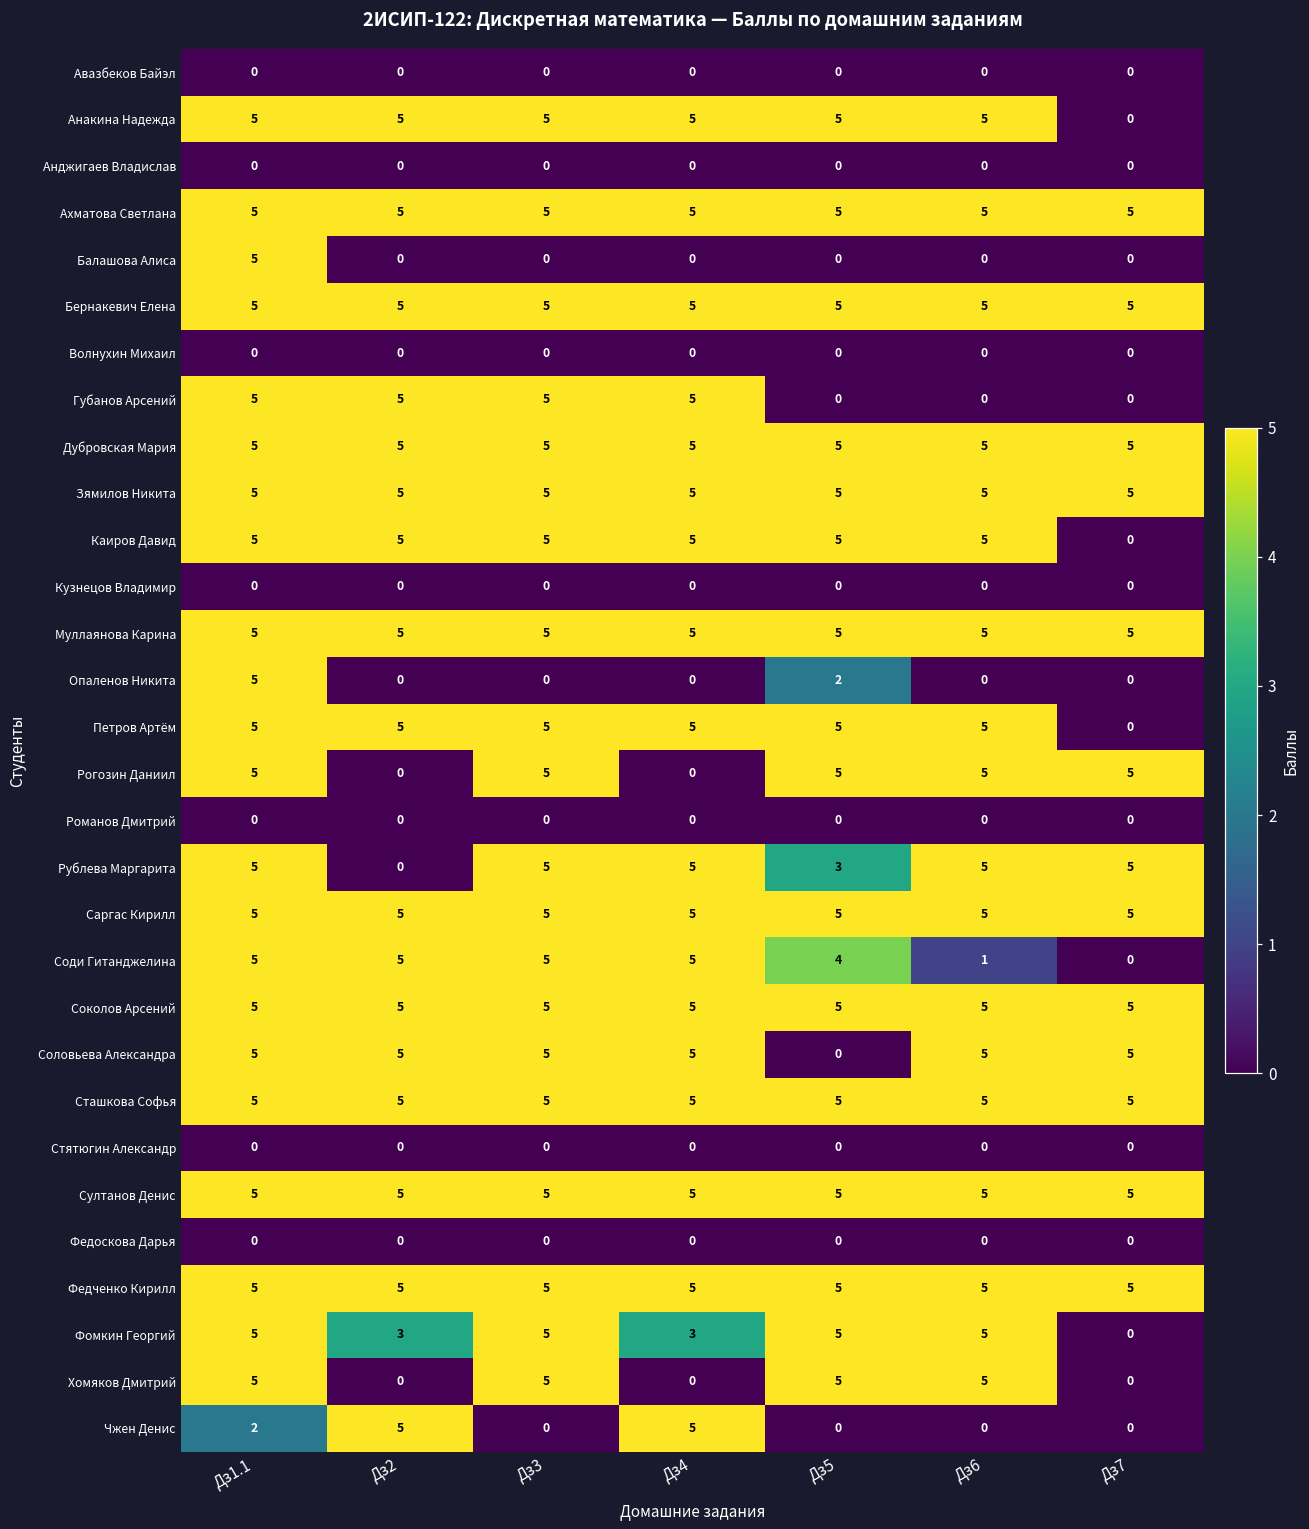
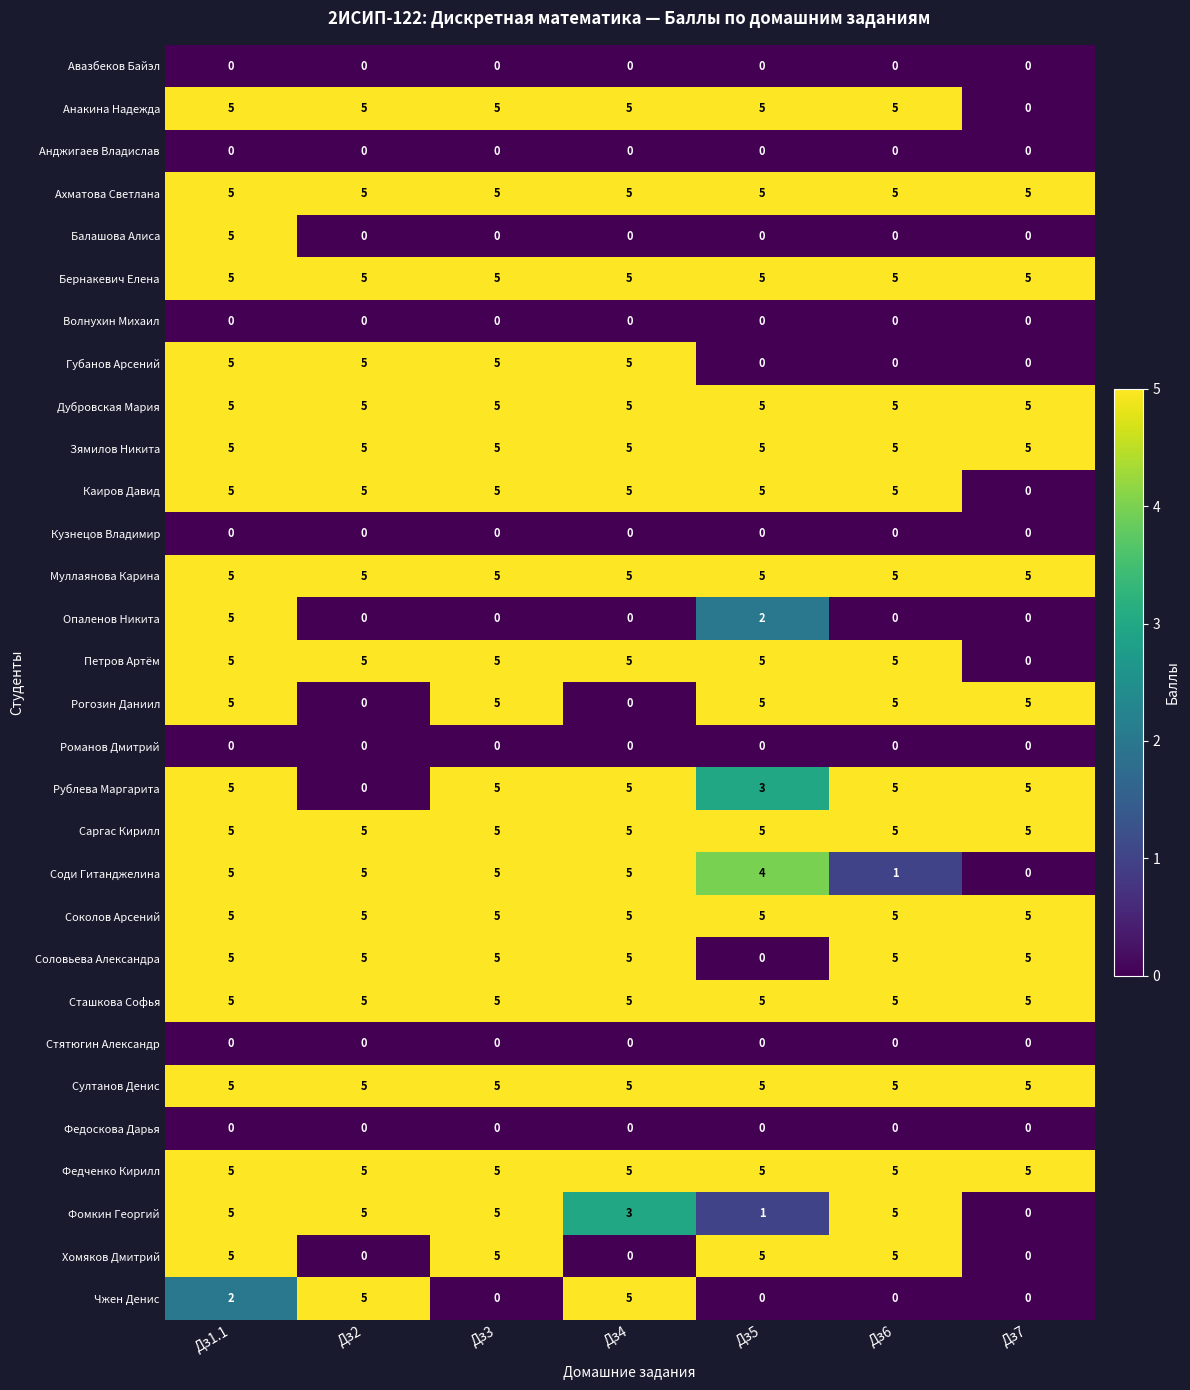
Фомкин Георгий, Дз2: 3 -> 5
Фомкин Георгий, Дз5: 5 -> 1
